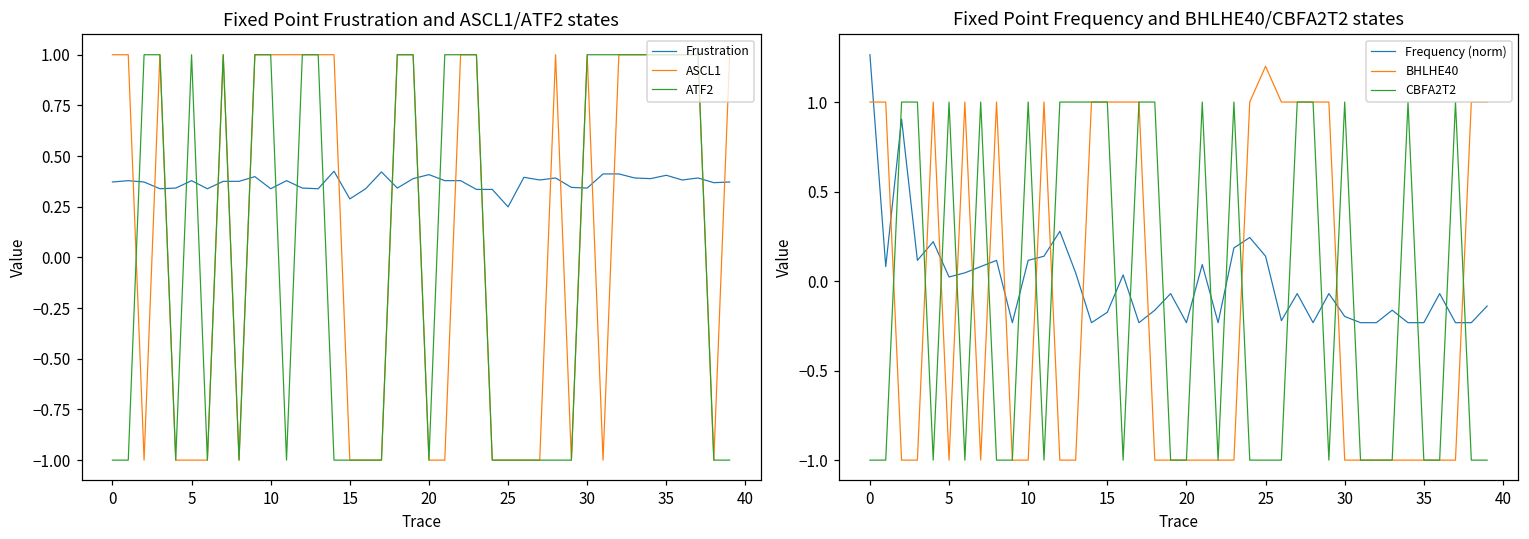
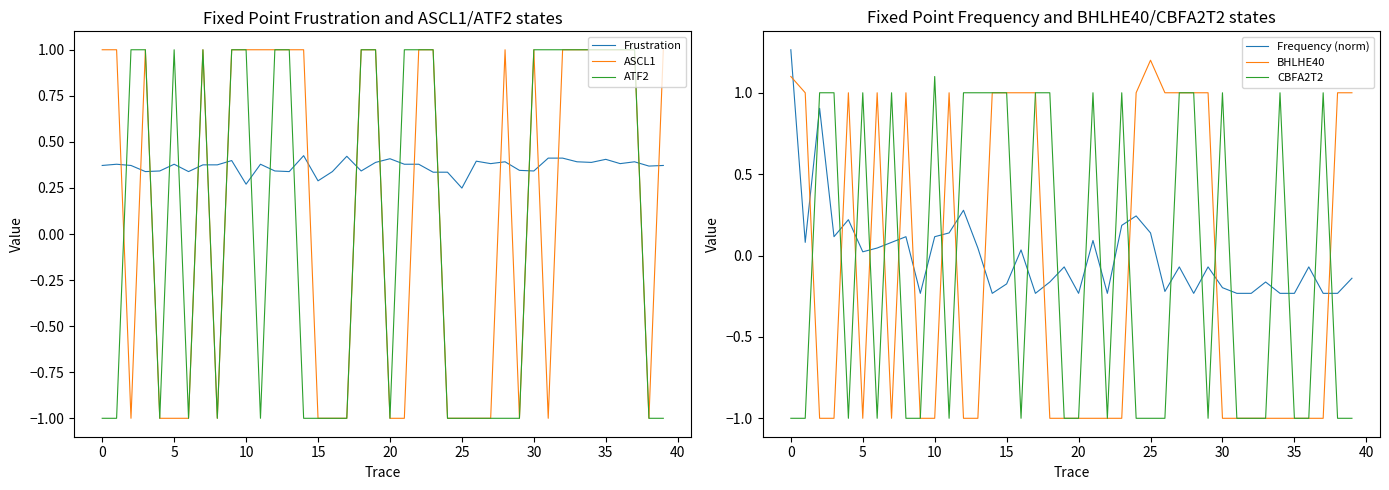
Fixed Point Frustration and ASCL1/ATF2 states, Frustration, 10: 0.34 -> 0.27
Fixed Point Frequency and BHLHE40/CBFA2T2 states, BHLHE40, 0: 1.0 -> 1.1
Fixed Point Frequency and BHLHE40/CBFA2T2 states, CBFA2T2, 10: 1.0 -> 1.1
